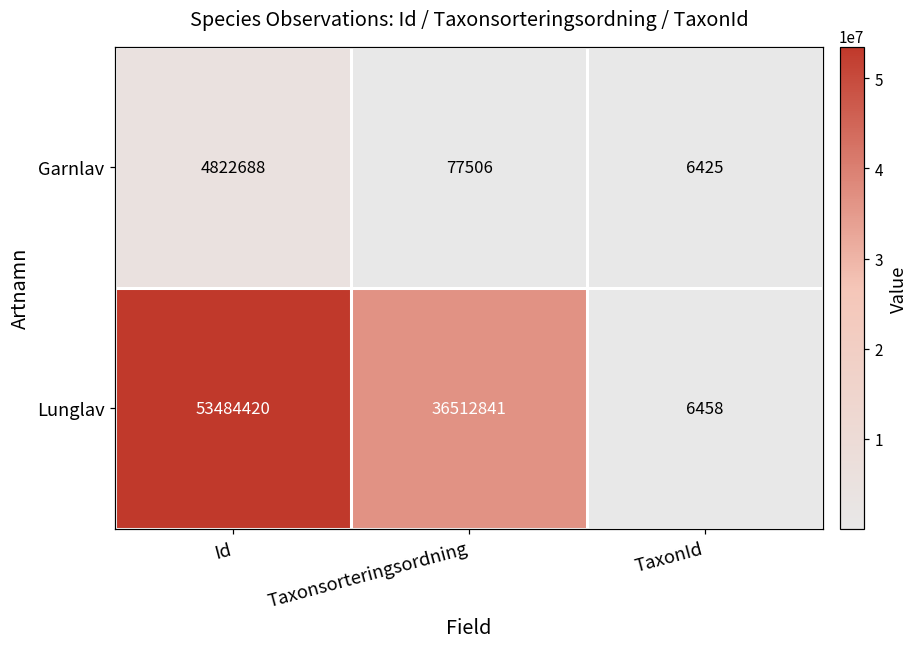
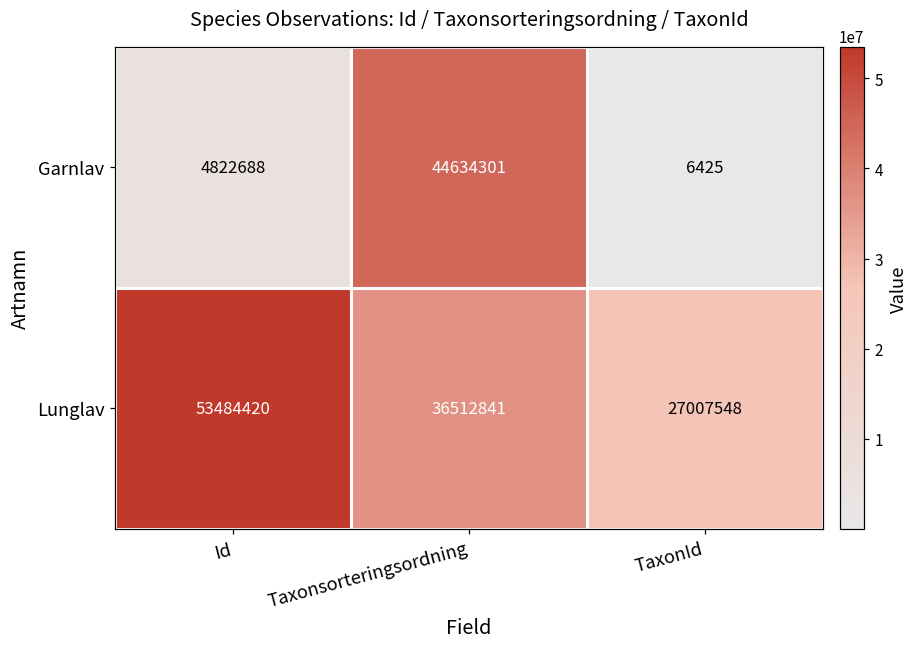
Garnlav, Taxonsorteringsordning: 77506 -> 44634301
Lunglav, TaxonId: 6458 -> 27007548
